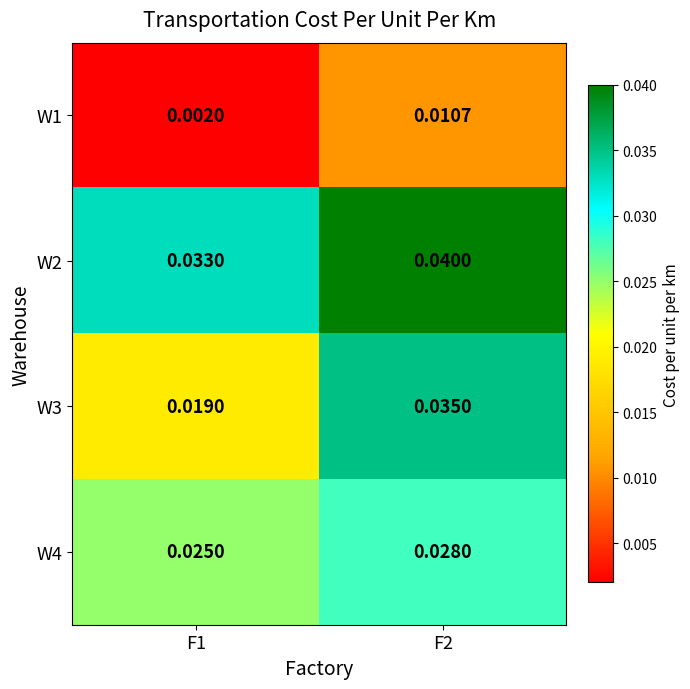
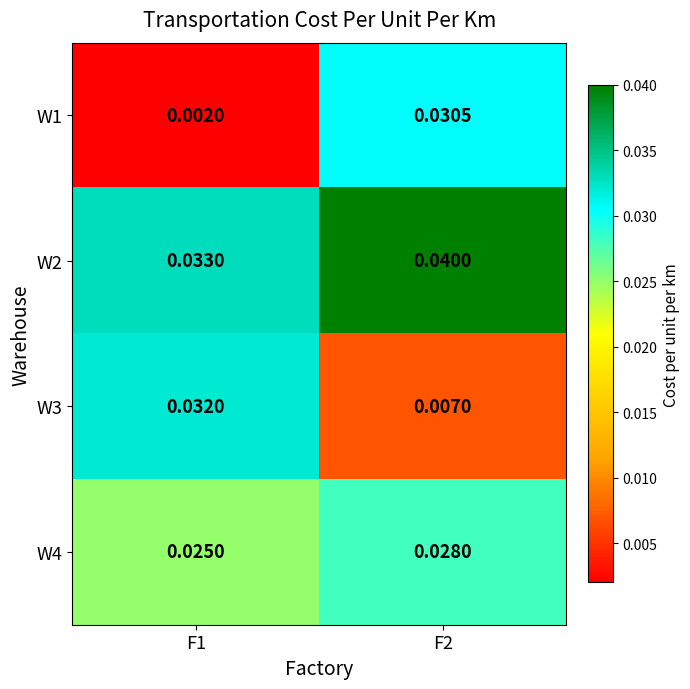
W1, F2: 0.0107 -> 0.0305
W3, F1: 0.0190 -> 0.0320
W3, F2: 0.0350 -> 0.0070
